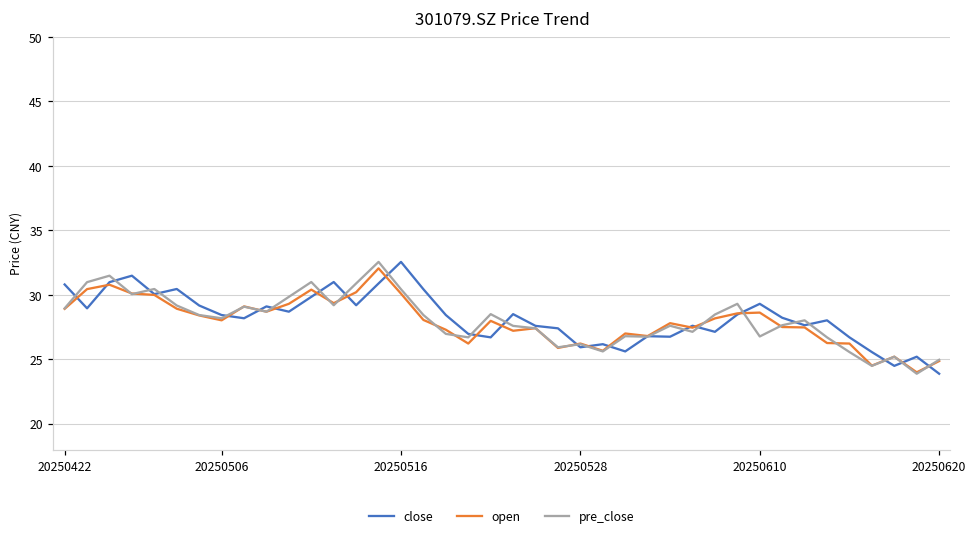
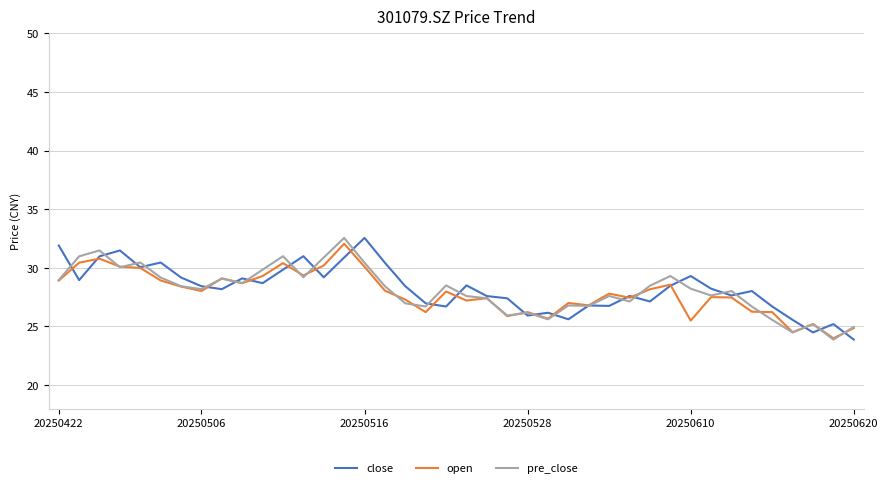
close, 20250422: 30.8 -> 31.9
open, 20250610: 28.6 -> 25.5
pre_close, 20250610: 26.8 -> 28.2
